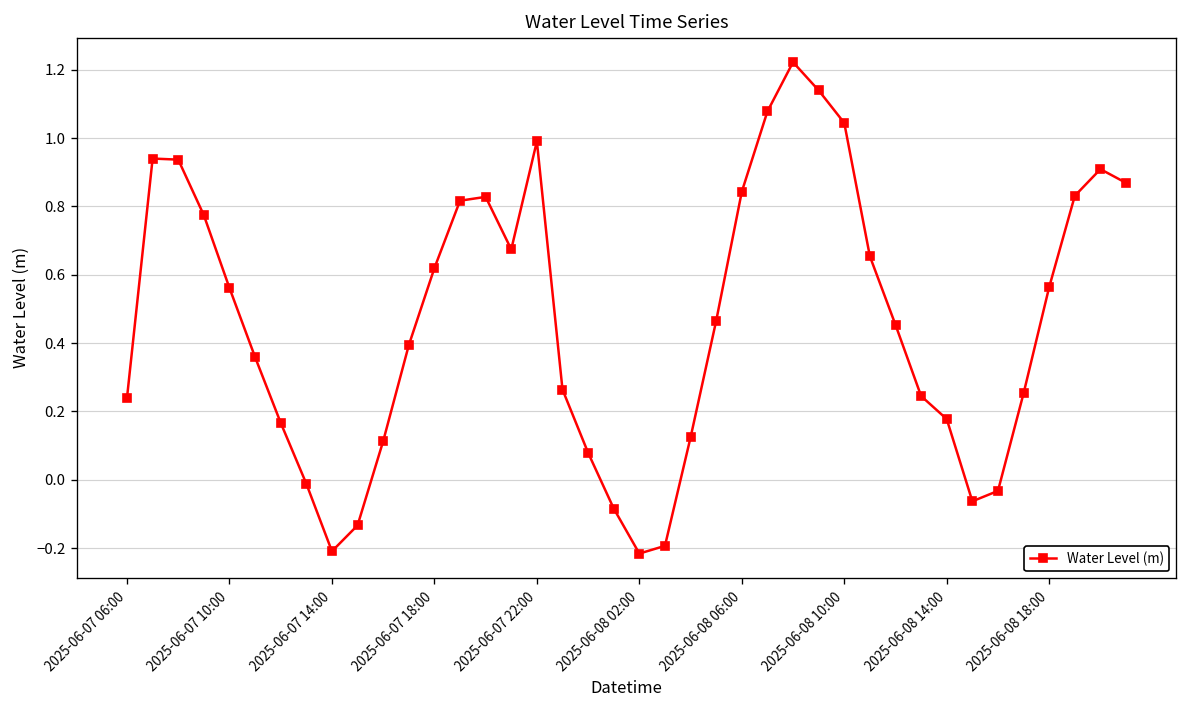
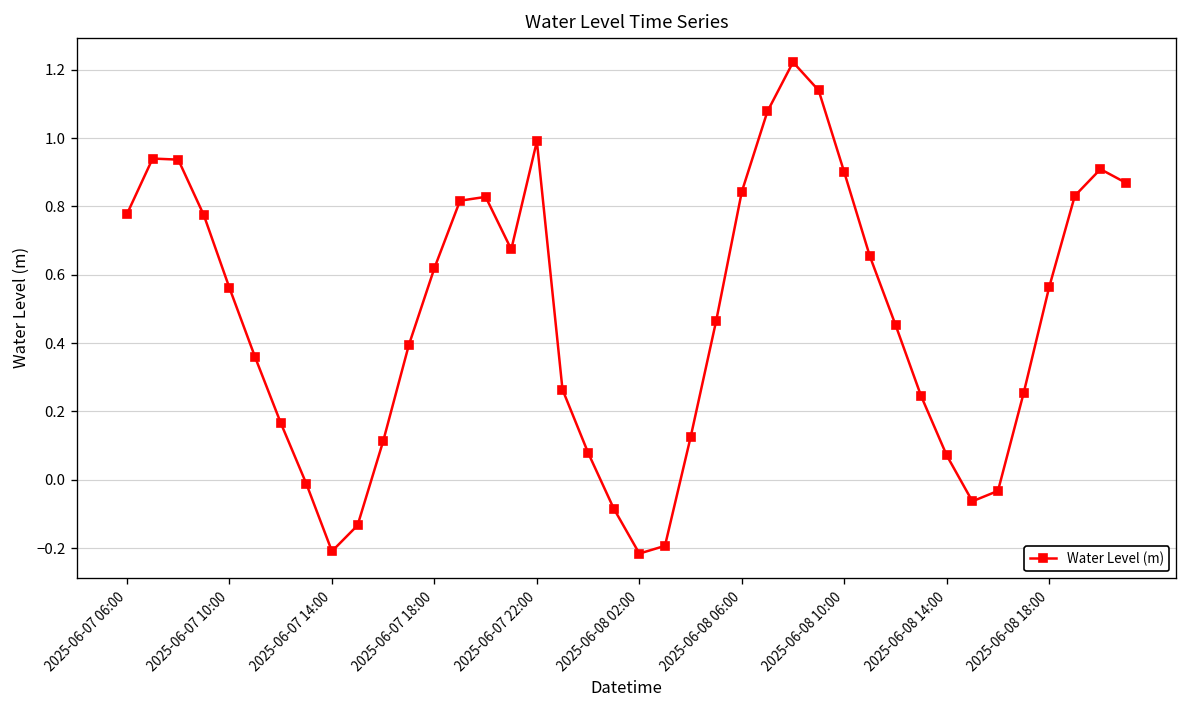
2025-06-07 06:00: 0.24 -> 0.78
2025-06-08 10:00: 1.04 -> 0.90
2025-06-08 14:00: 0.18 -> 0.07
